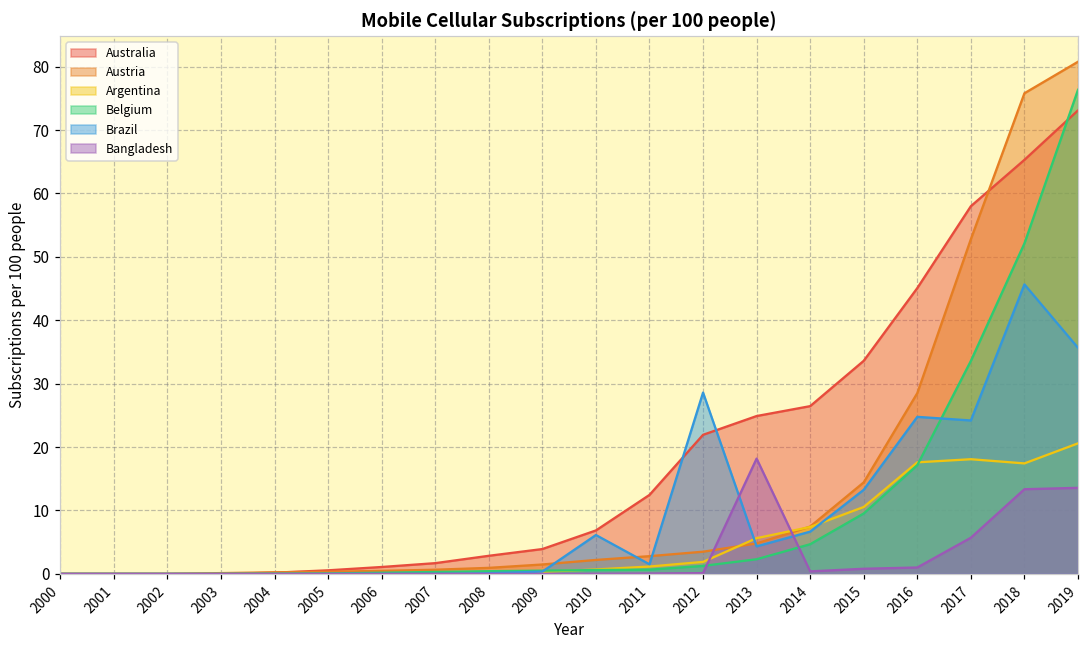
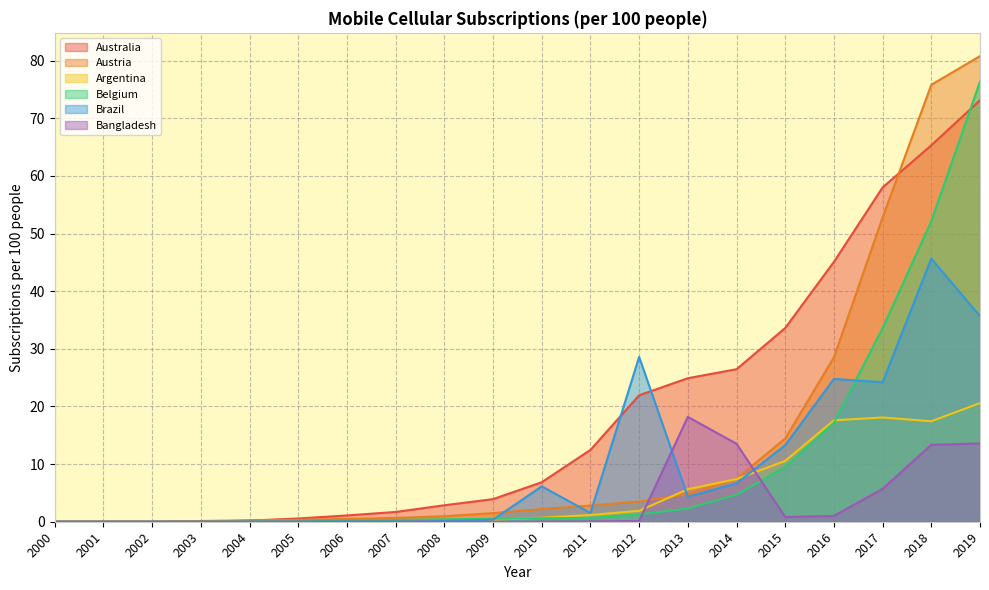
Bangladesh, 2014: 0 -> 14
